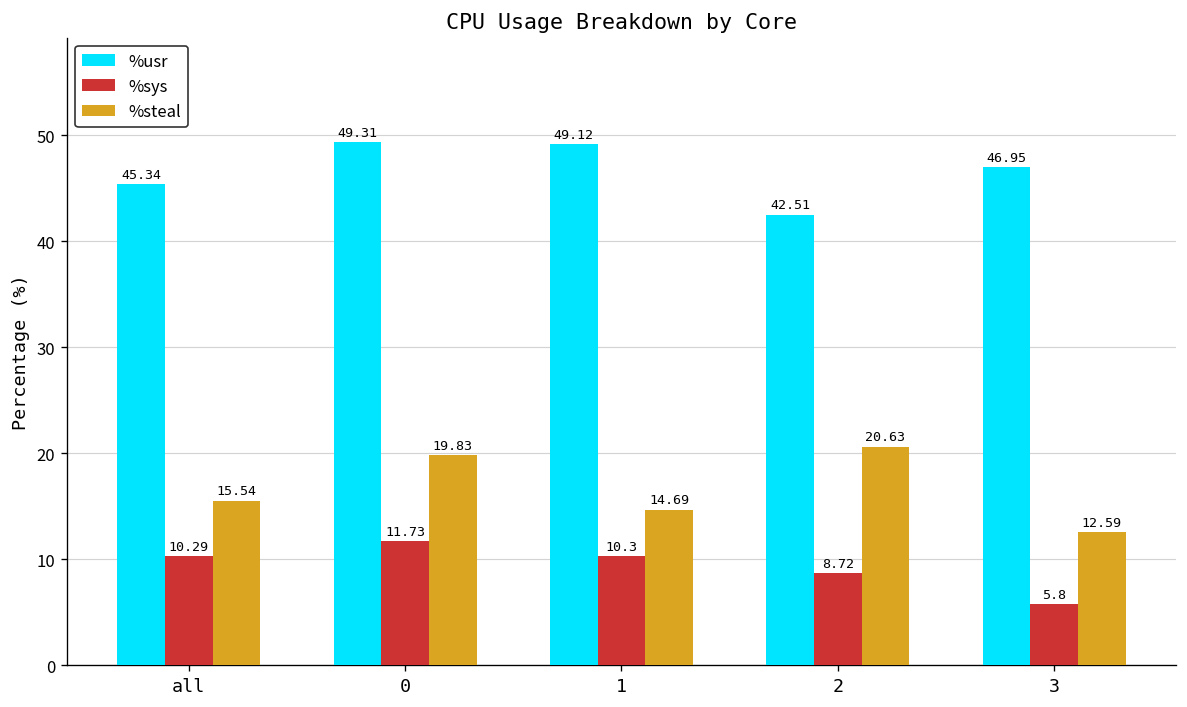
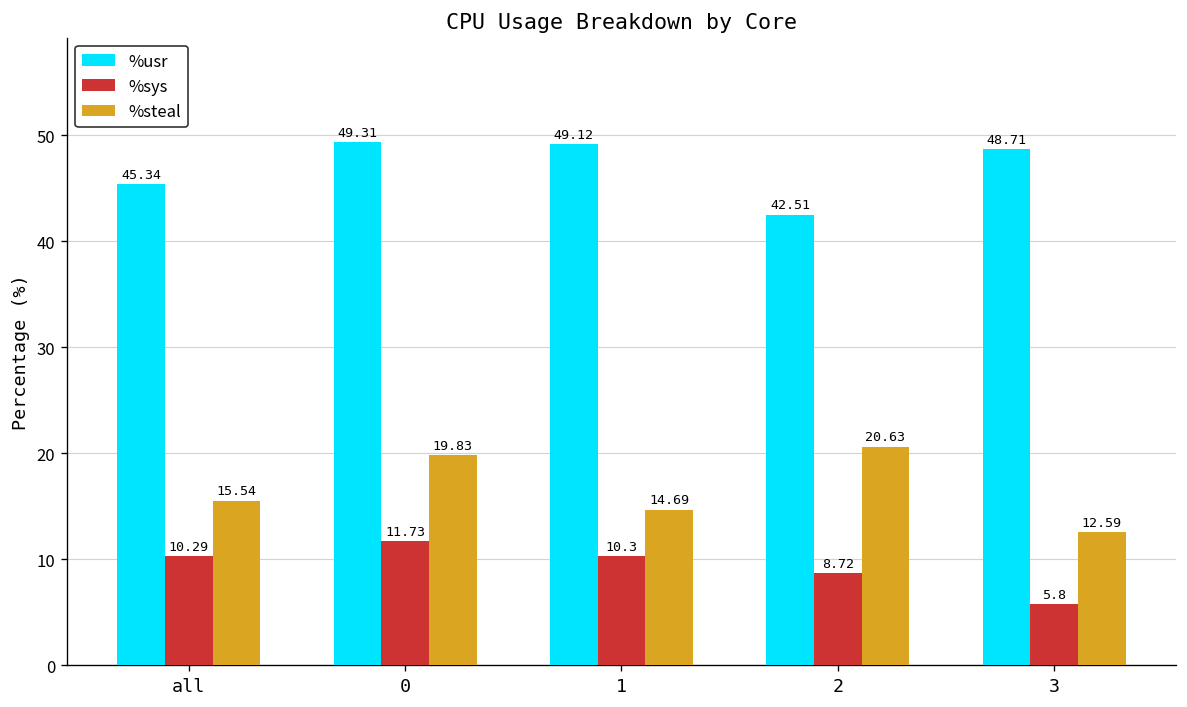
%usr, 3: 46.95 -> 48.71
